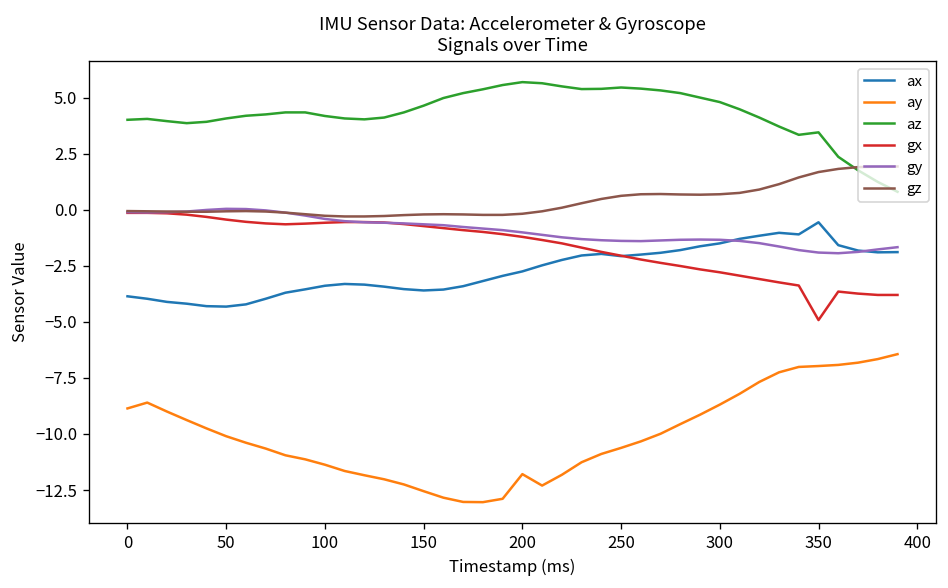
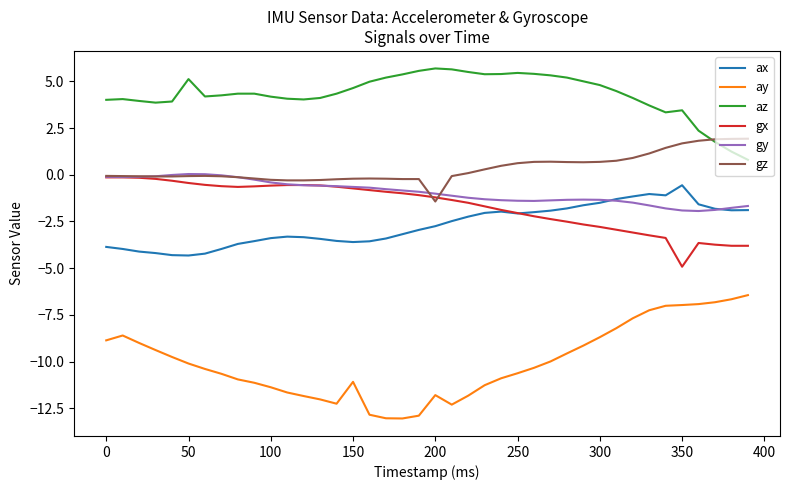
az, 50: 4.1 -> 5.1
ay, 150: -12.6 -> -11.1
gz, 200: -0.2 -> -1.4
